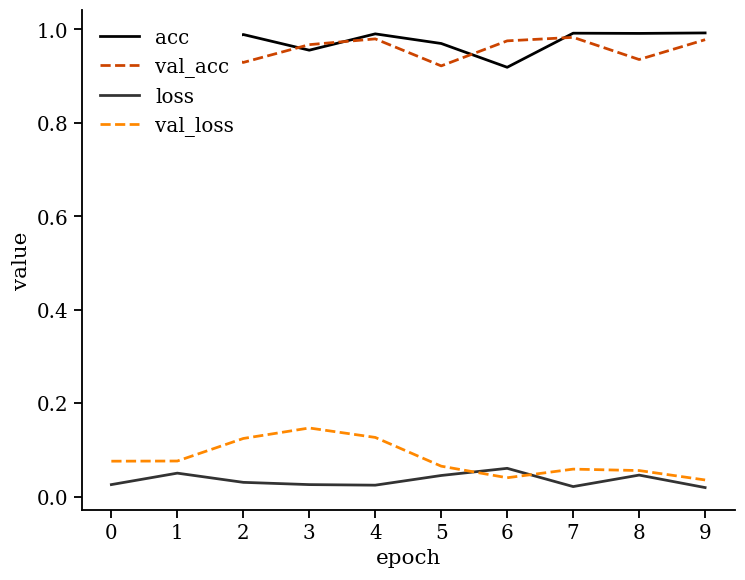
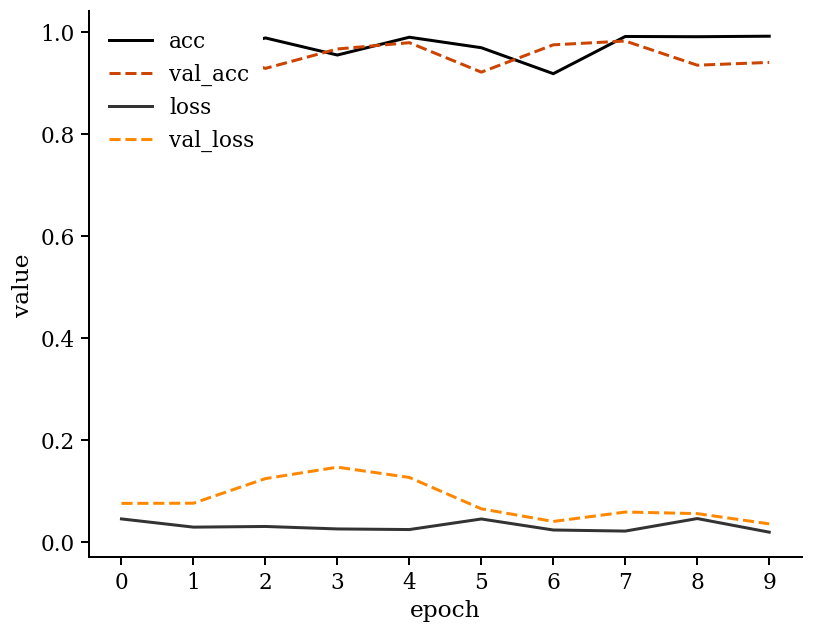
loss, 0: 0.03 -> 0.05
loss, 1: 0.05 -> 0.03
loss, 6: 0.06 -> 0.02
val_acc, 9: 0.98 -> 0.94
